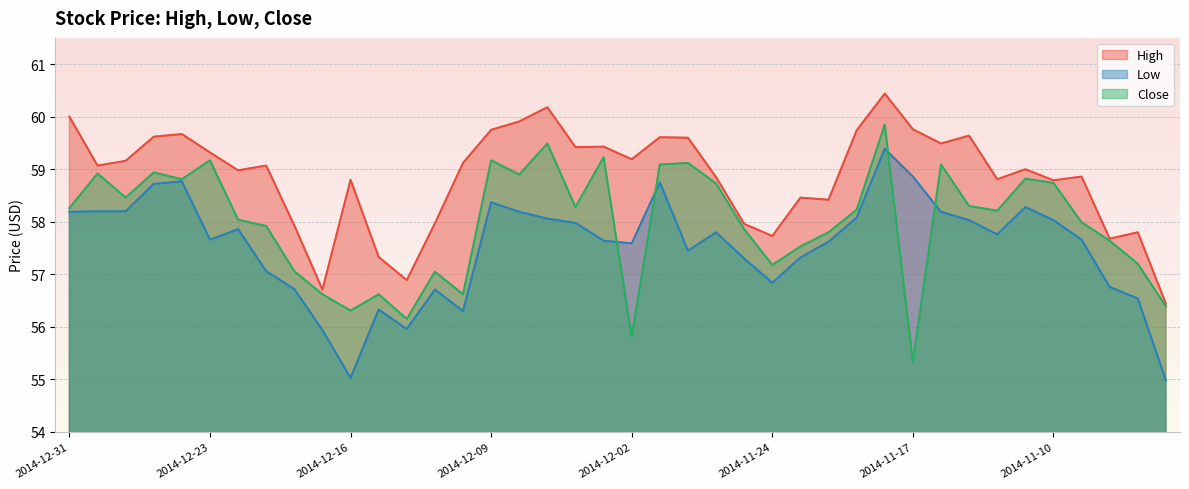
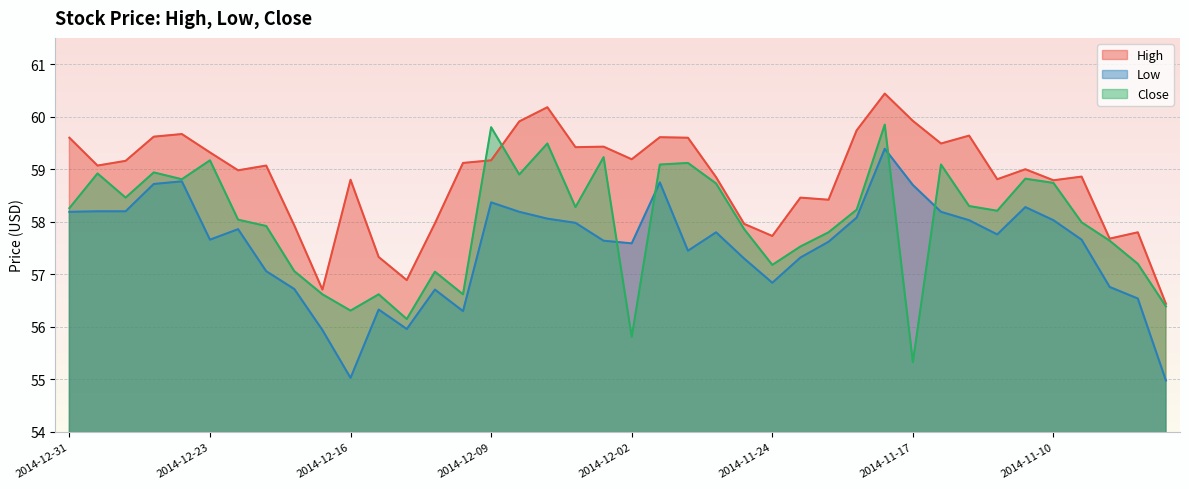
High, 2014-12-31: 60.0 -> 59.6
High, 2014-12-09: 59.8 -> 59.2
Close, 2014-12-09: 59.2 -> 59.8
High, 2014-11-17: 59.8 -> 59.9
Low, 2014-11-17: 58.9 -> 58.7
